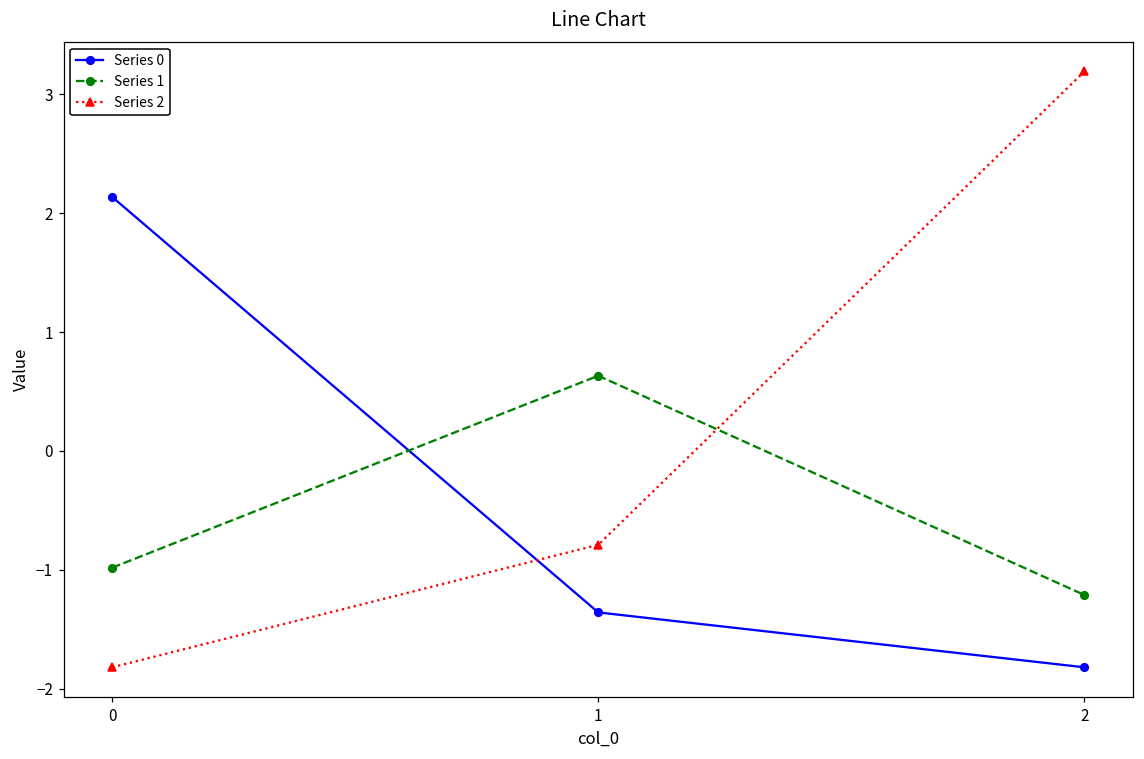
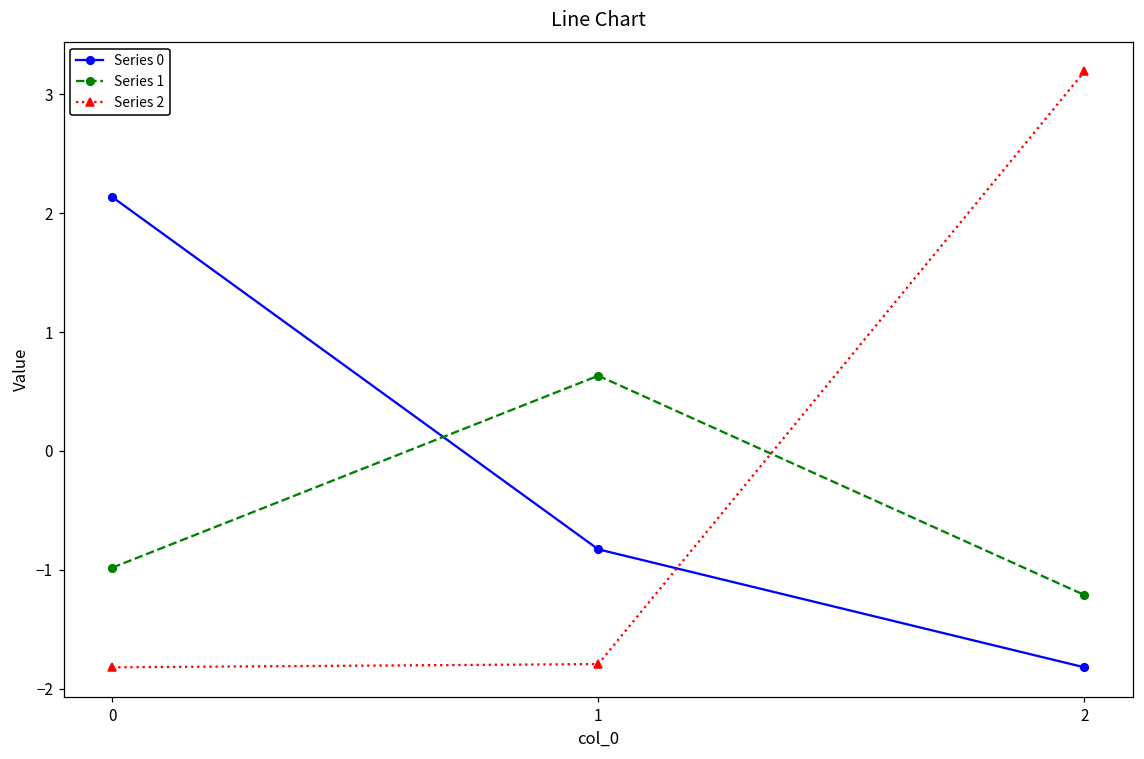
Series 0, 1: -1.36 -> -0.83
Series 2, 1: -0.79 -> -1.79
